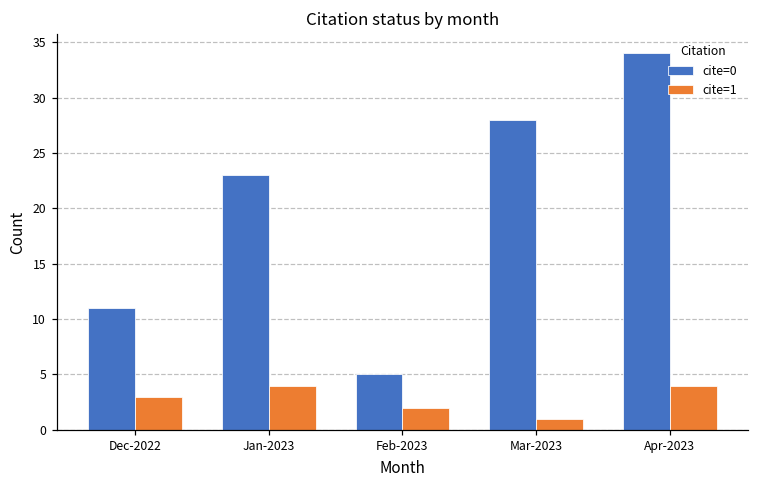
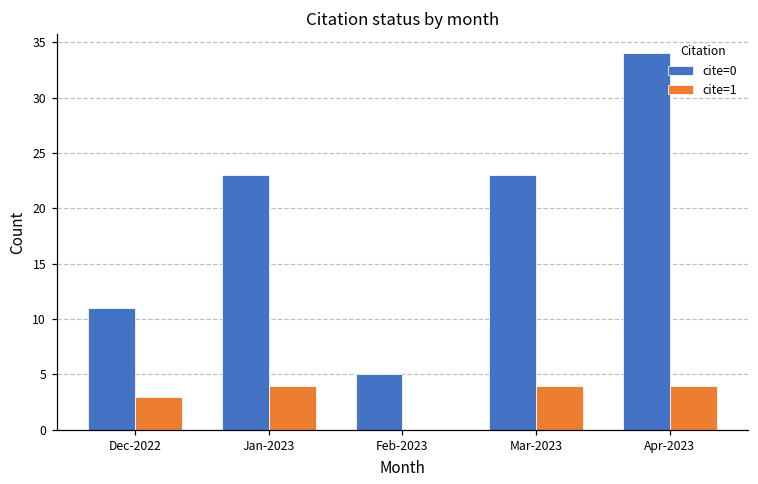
cite=1, Feb-2023: 2 -> 0
cite=0, Mar-2023: 28 -> 23
cite=1, Mar-2023: 1 -> 4
